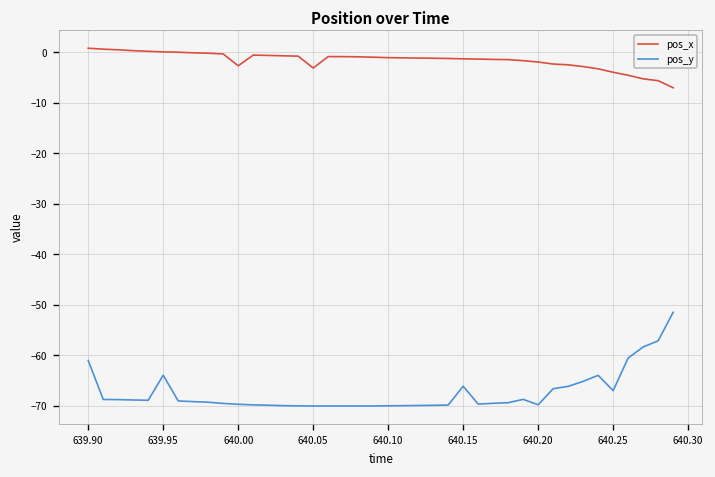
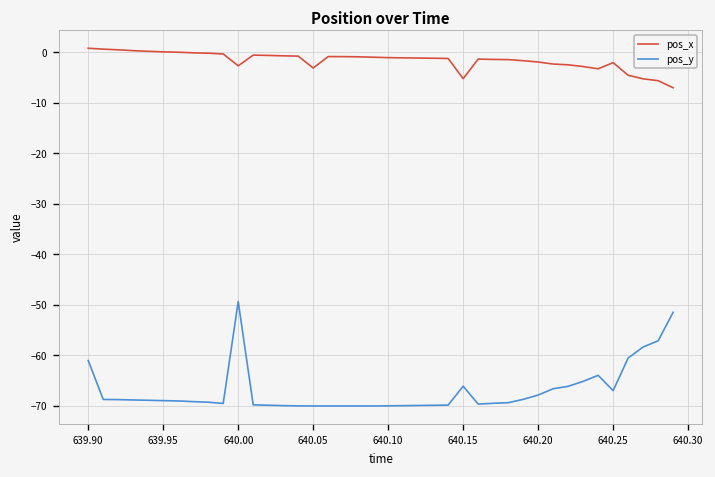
pos_y, 639.95: -64 -> -69
pos_y, 640.00: -70 -> -49
pos_x, 640.15: -1 -> -5
pos_y, 640.20: -70 -> -68
pos_x, 640.25: -4 -> -2
